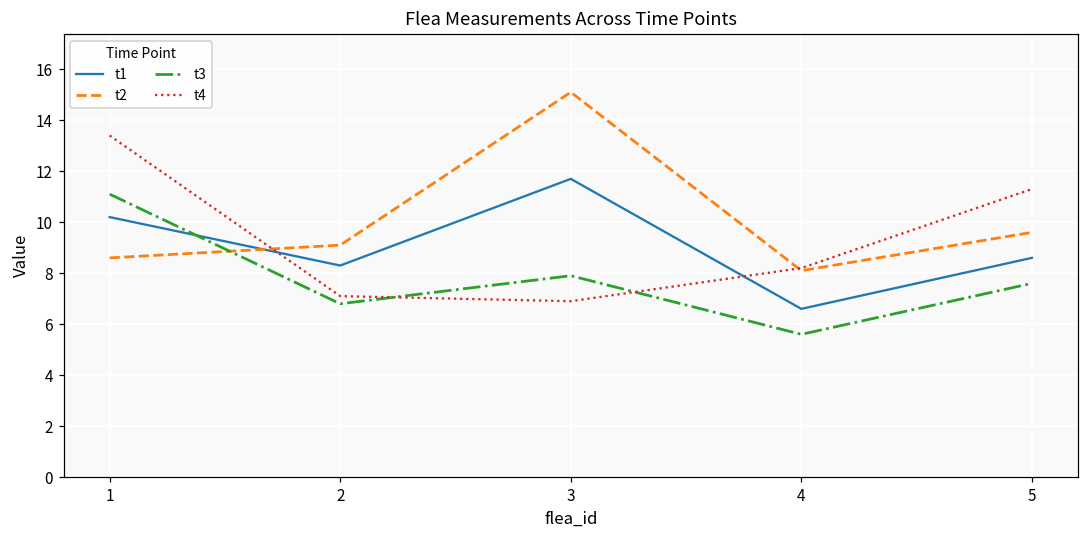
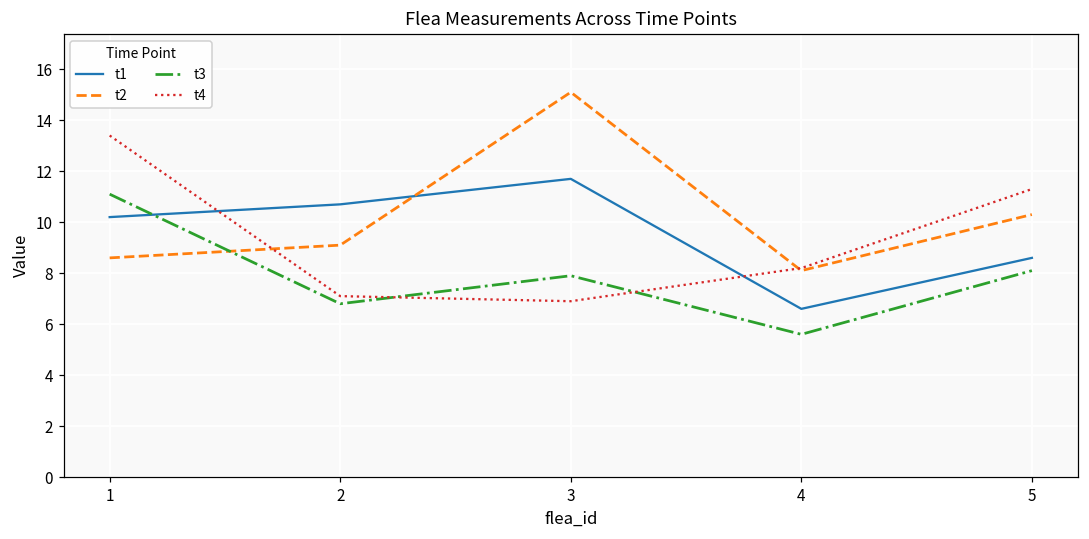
t1, 2: 8.3 -> 10.7
t2, 5: 9.6 -> 10.3
t3, 5: 7.6 -> 8.1
